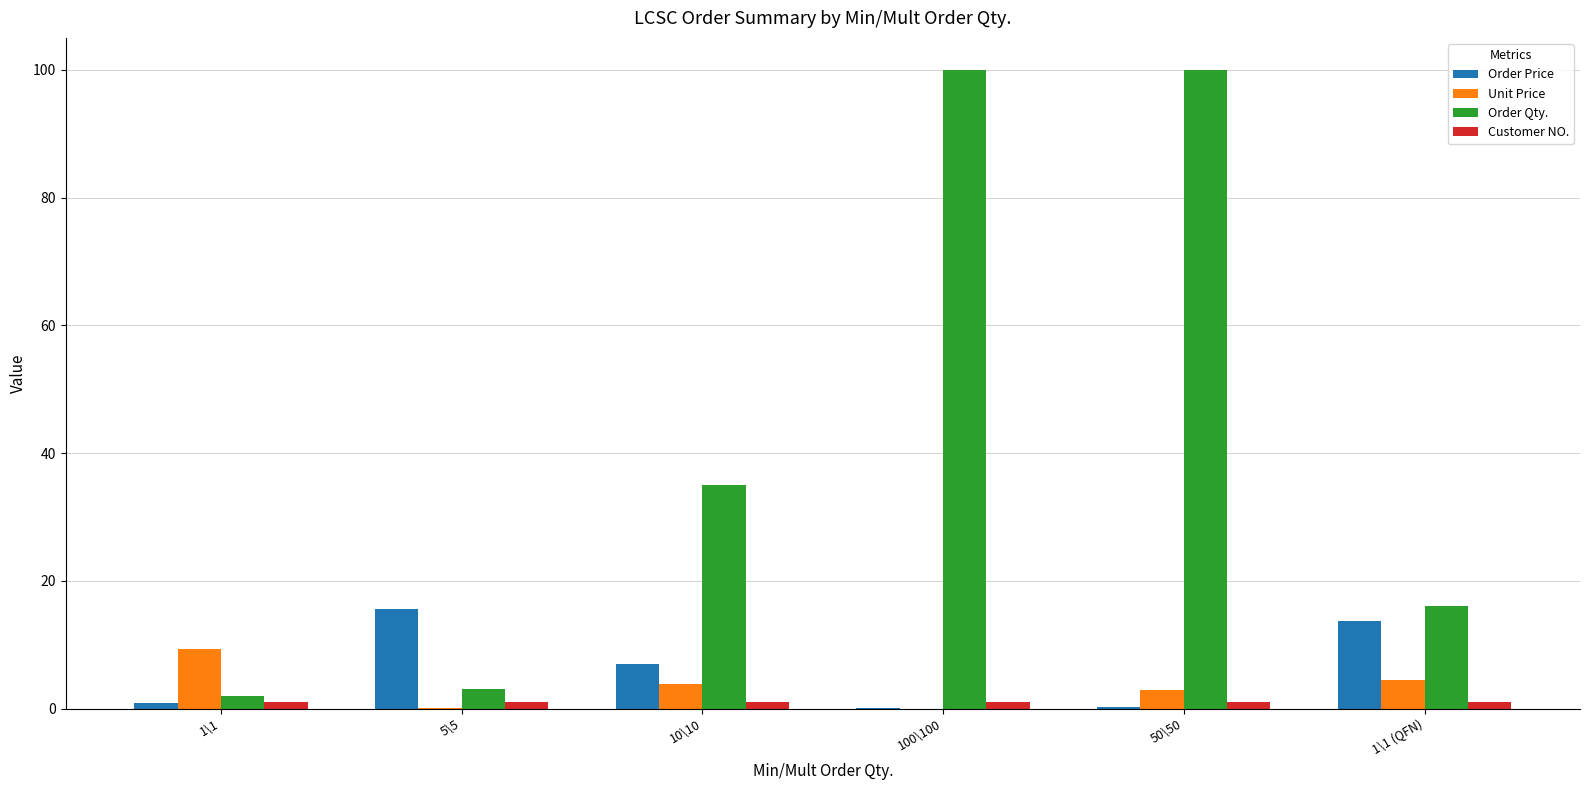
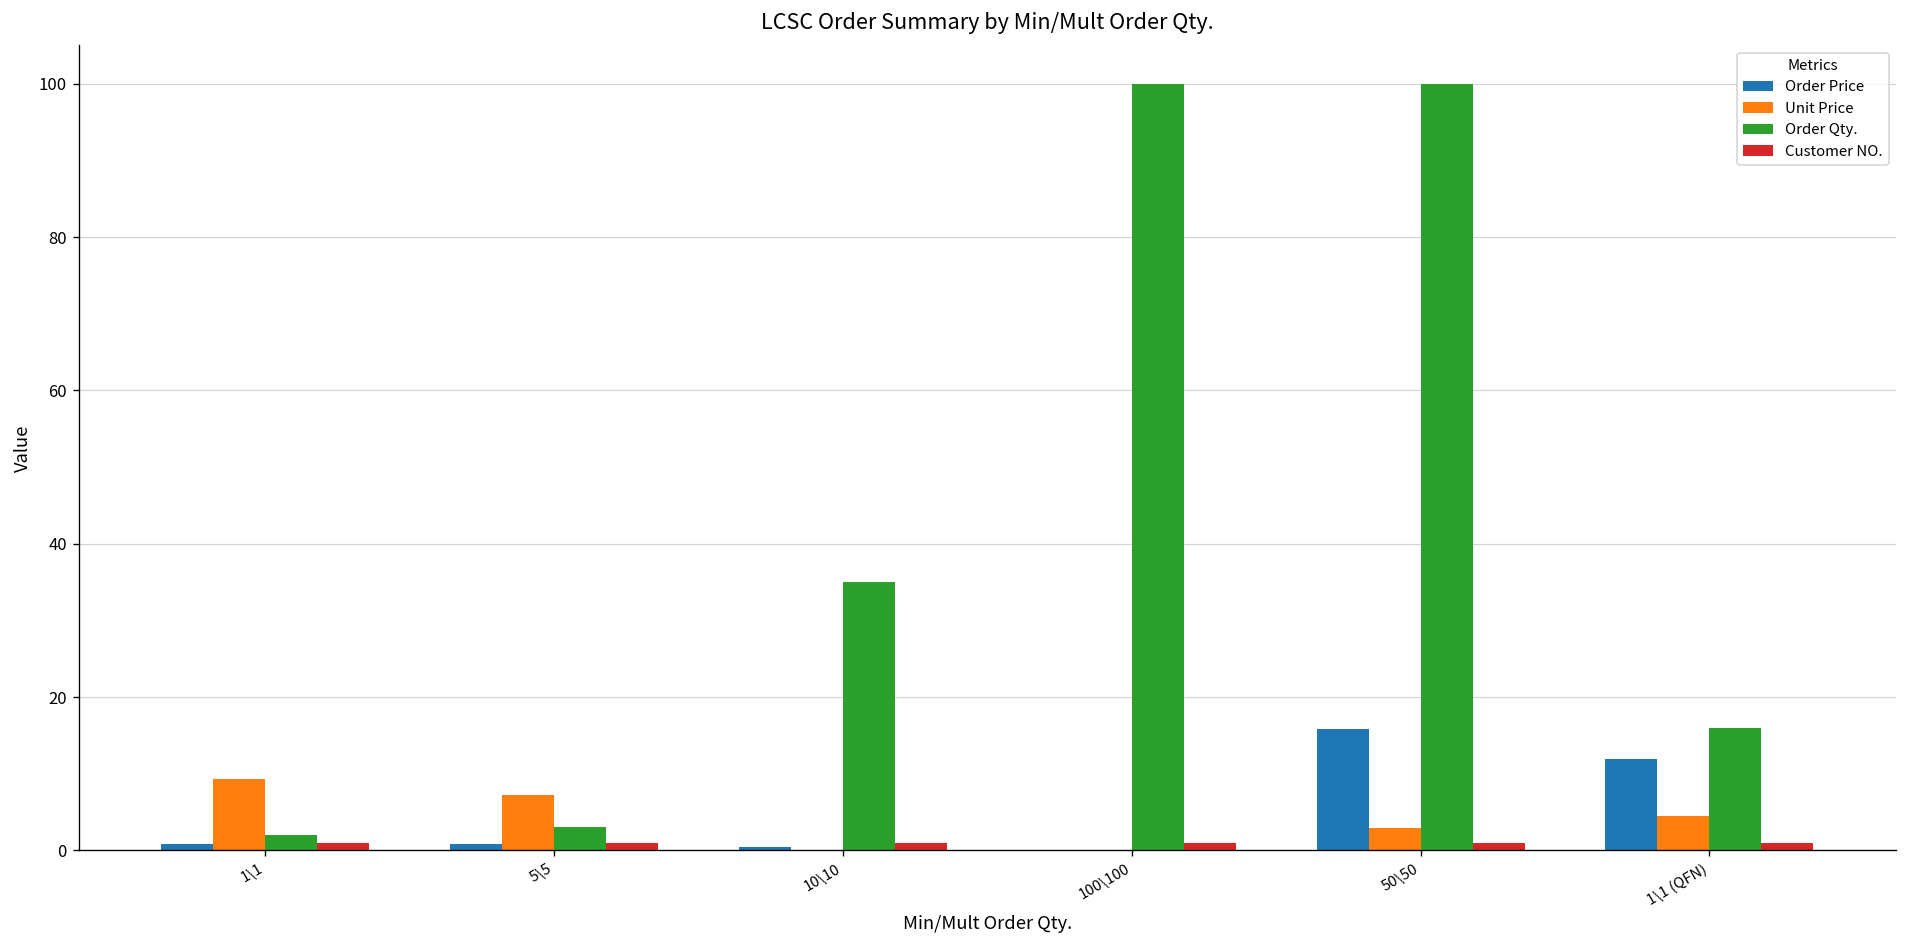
Order Price, 5\5: 16 -> 1
Unit Price, 5\5: 0 -> 7
Order Price, 10\10: 7 -> 0
Unit Price, 10\10: 4 -> 0
Order Price, 50\50: 0 -> 16
Order Price, 1\1 (QFN): 14 -> 12
